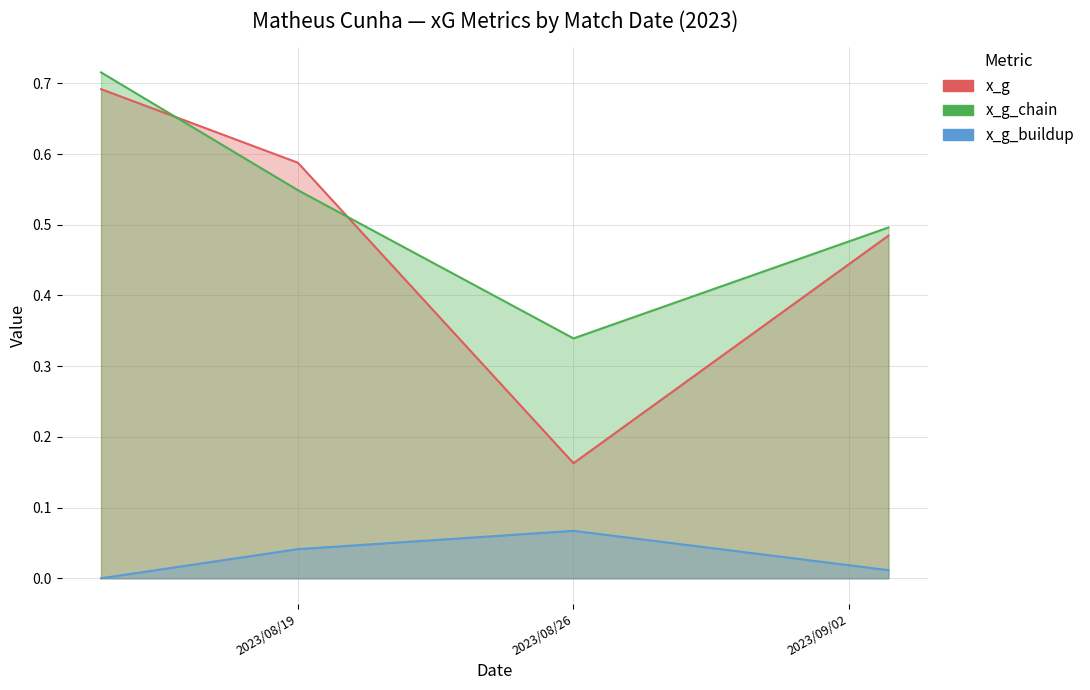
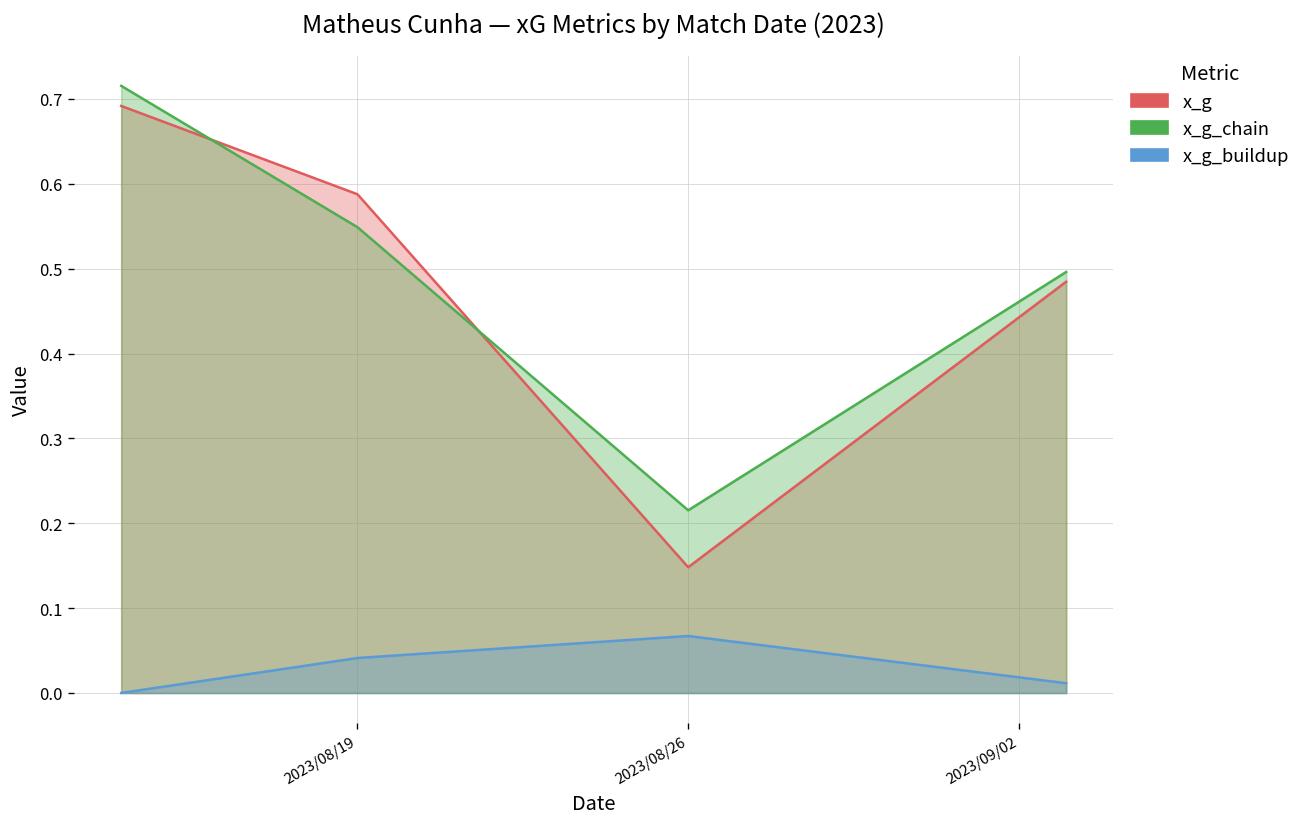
x_g, 2023/08/26: 0.16 -> 0.15
x_g_chain, 2023/08/26: 0.34 -> 0.22
